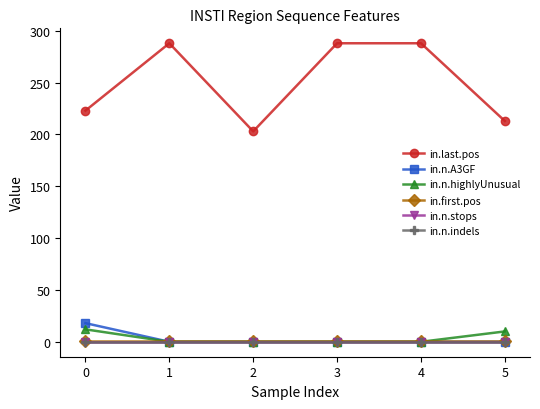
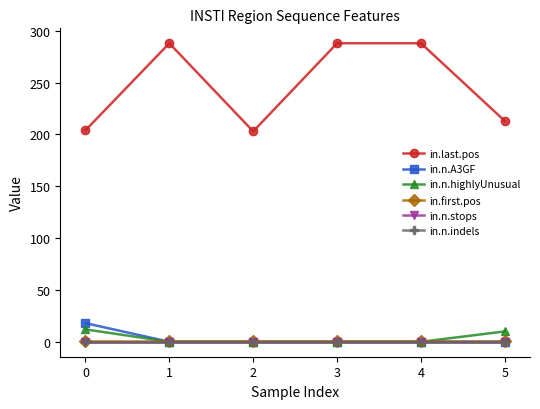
in.last.pos, 0: 223 -> 204
